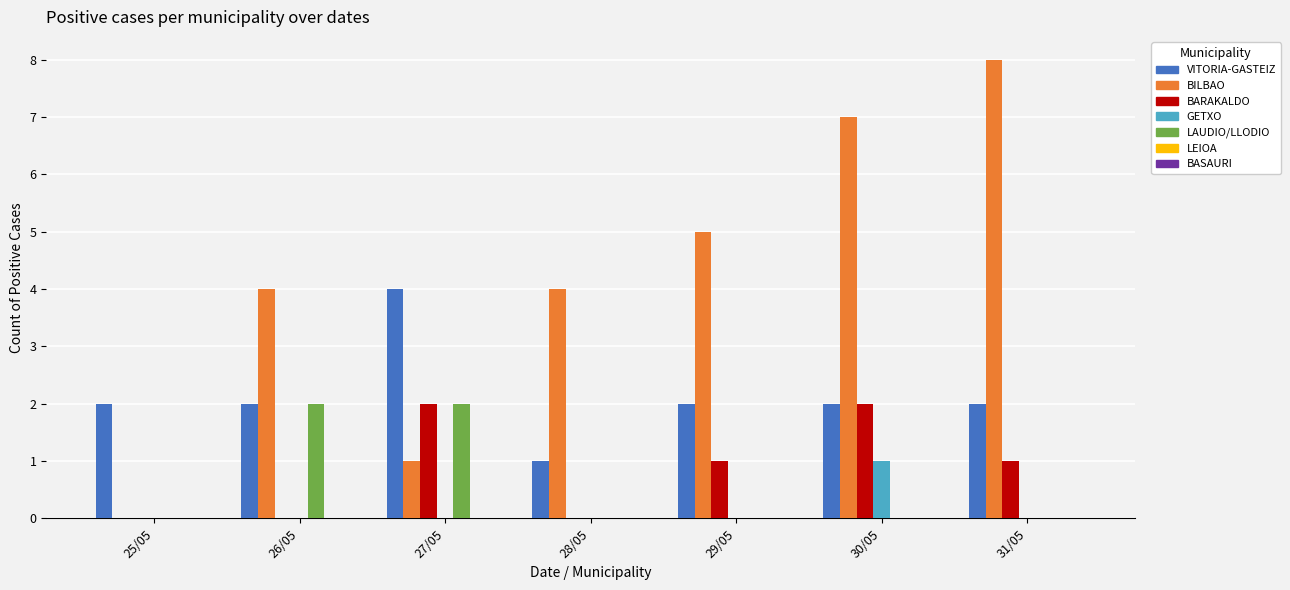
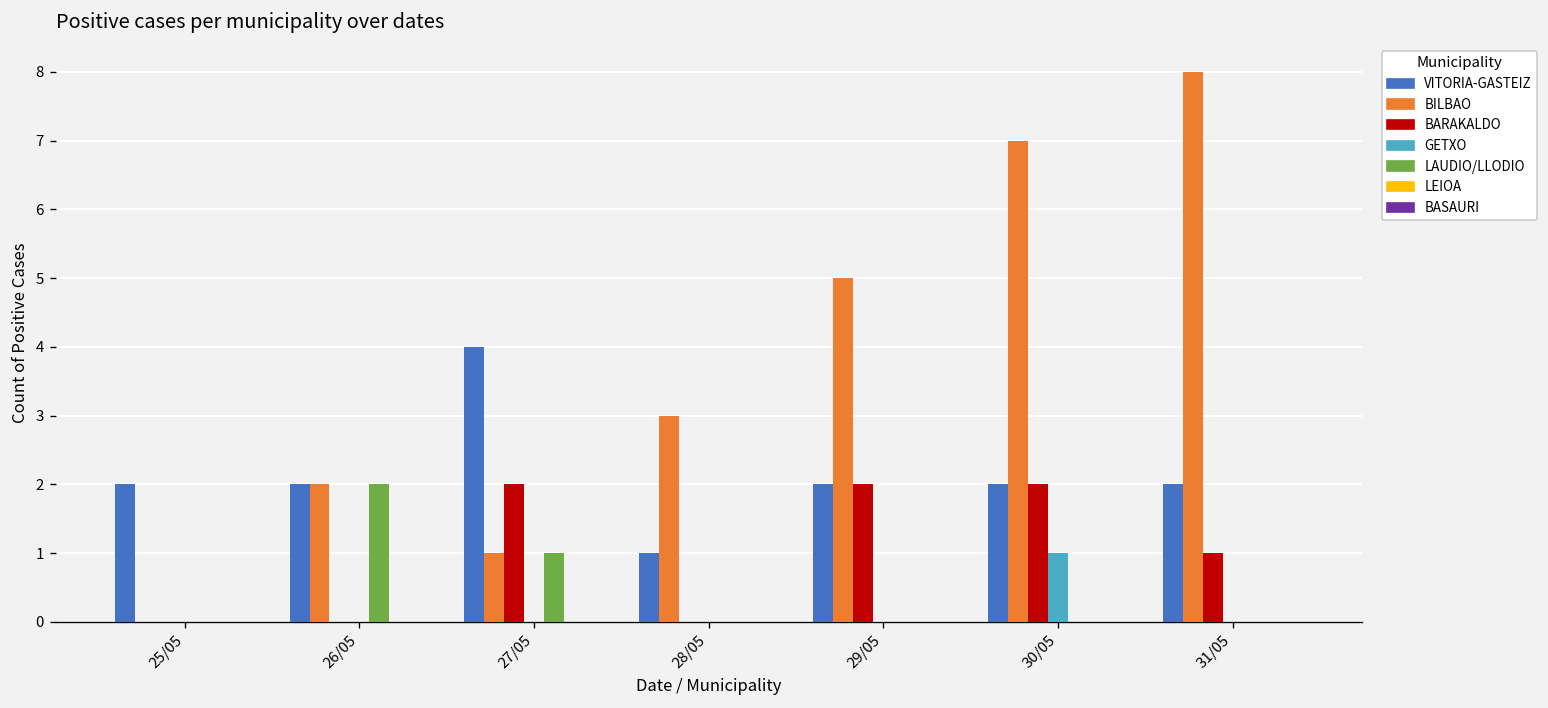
BILBAO, 26/05: 4 -> 2
LAUDIO/LLODIO, 27/05: 2 -> 1
BILBAO, 28/05: 4 -> 3
BARAKALDO, 29/05: 1 -> 2
